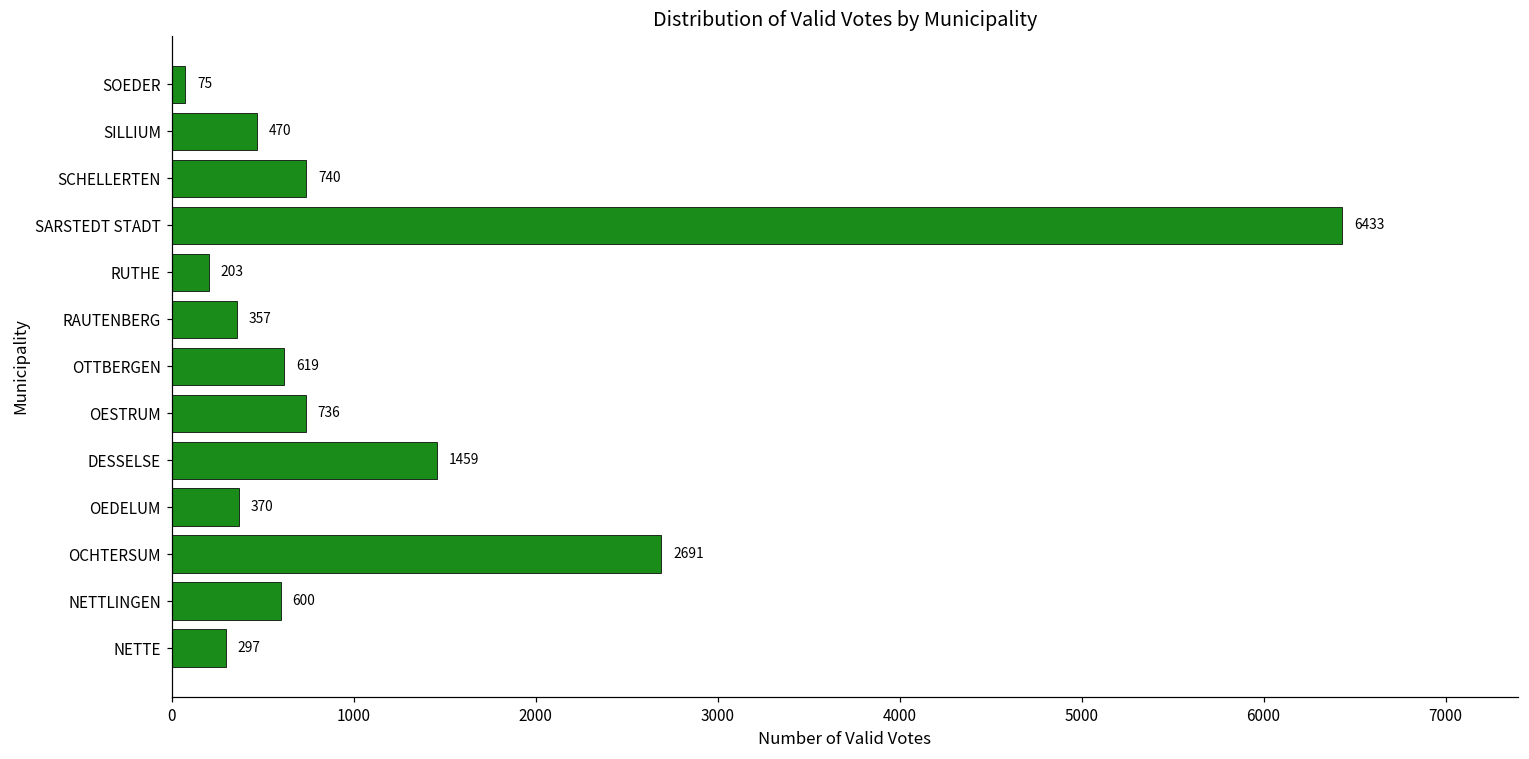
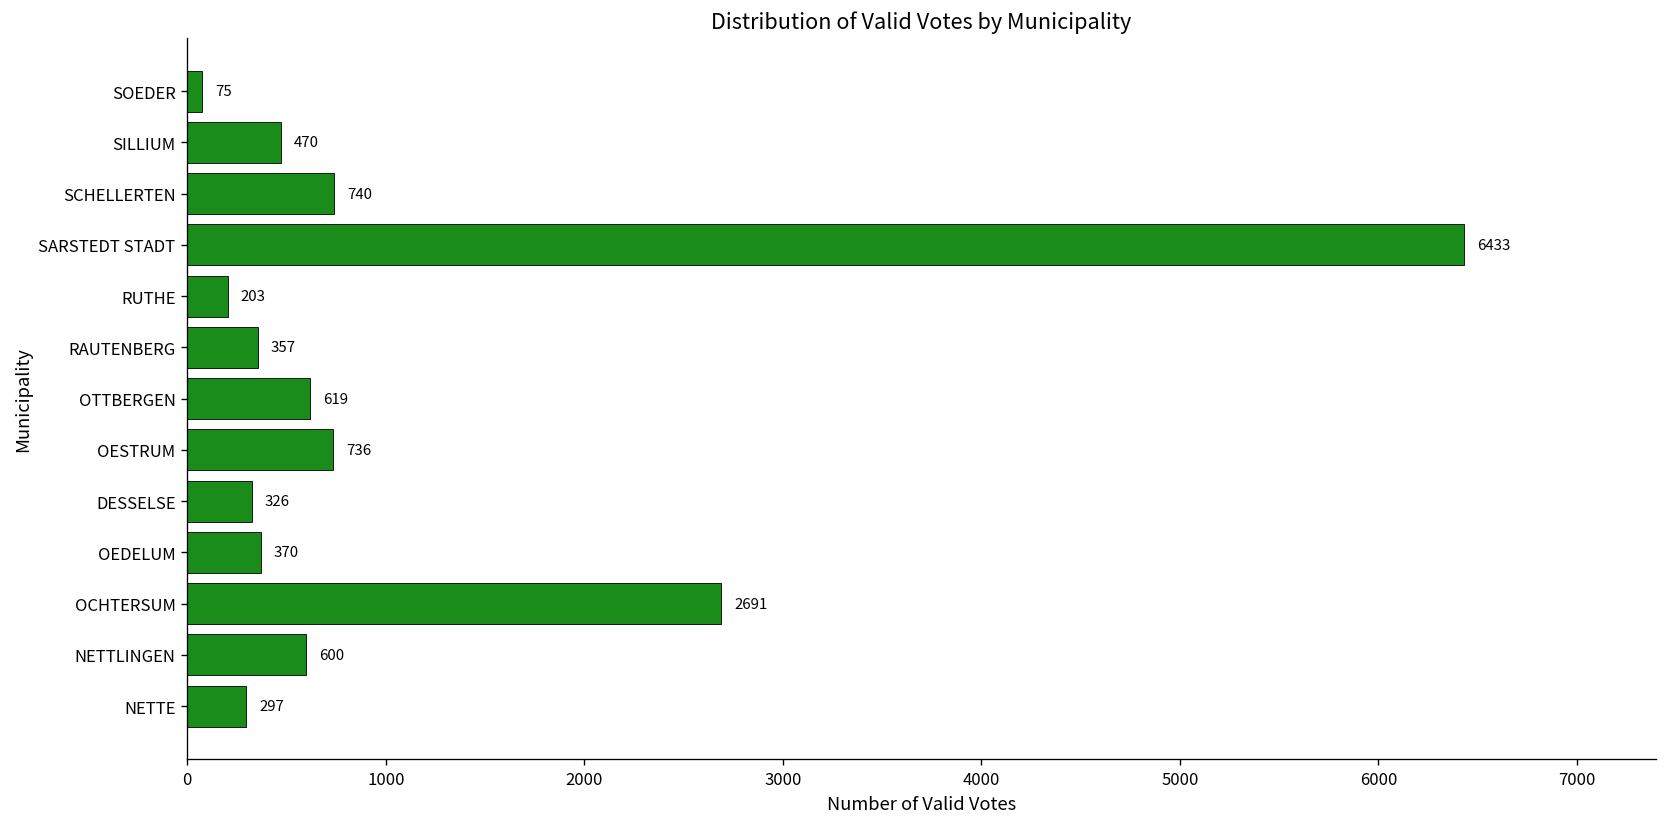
DESSELSE: 1459 -> 326
